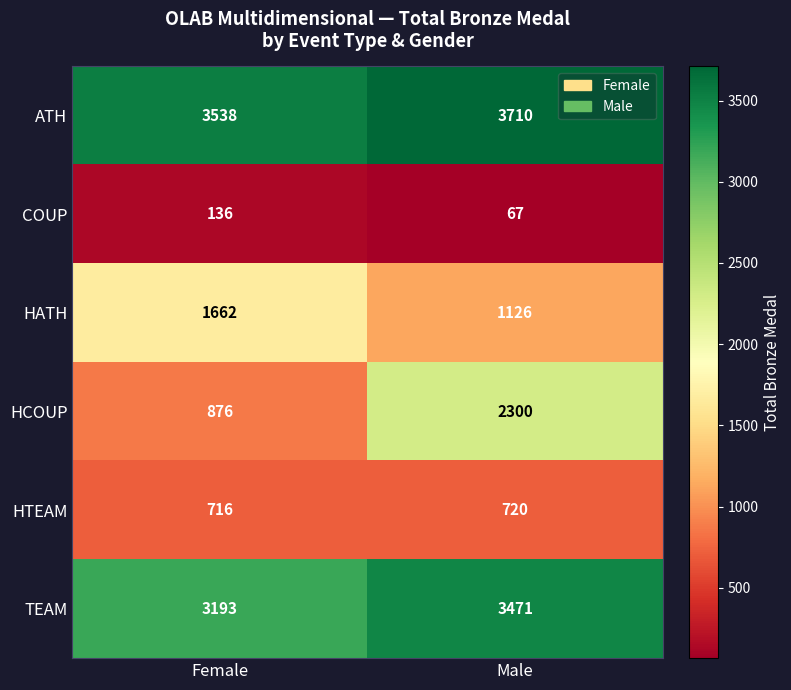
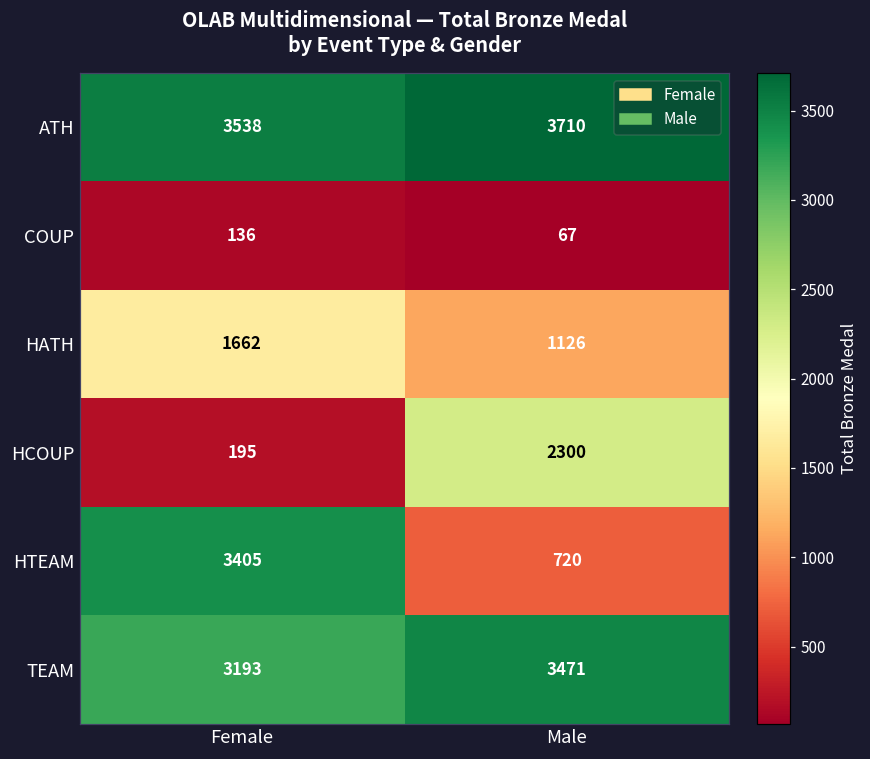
HCOUP, Female: 876 -> 195
HTEAM, Female: 716 -> 3405
